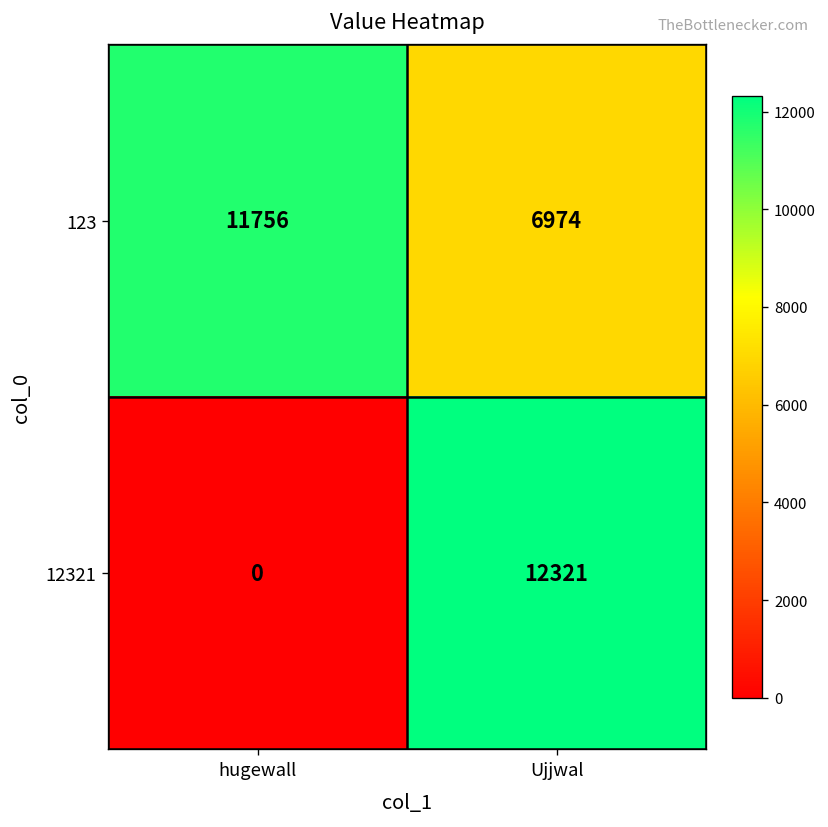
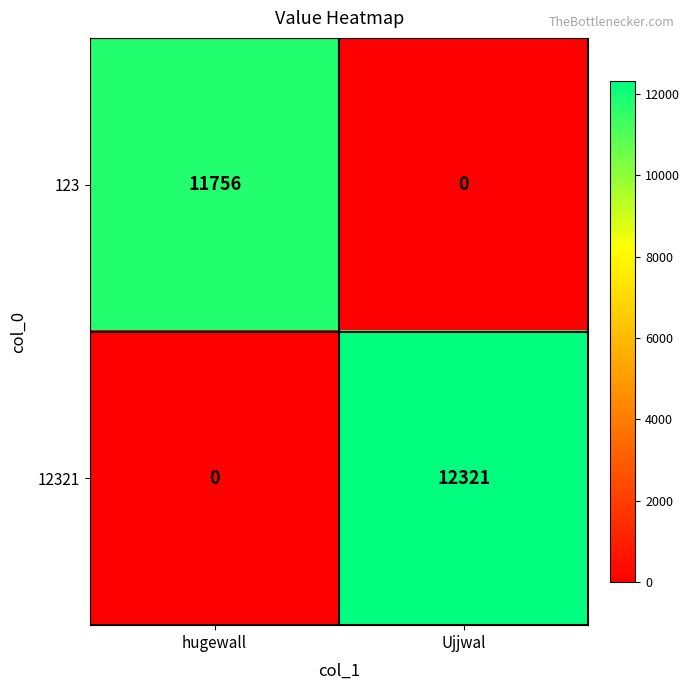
123, Ujjwal: 6974 -> 0
